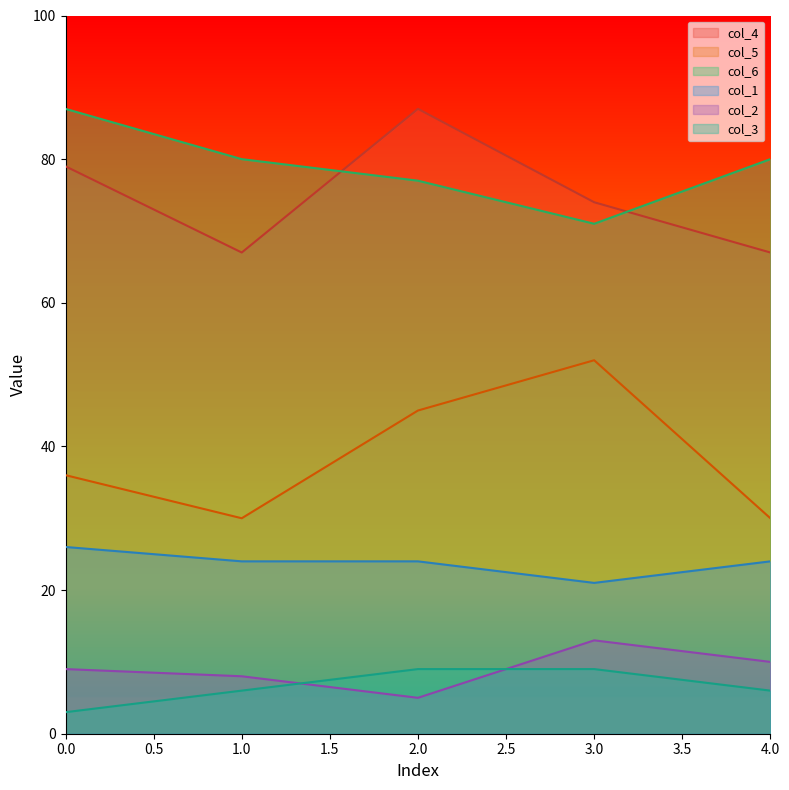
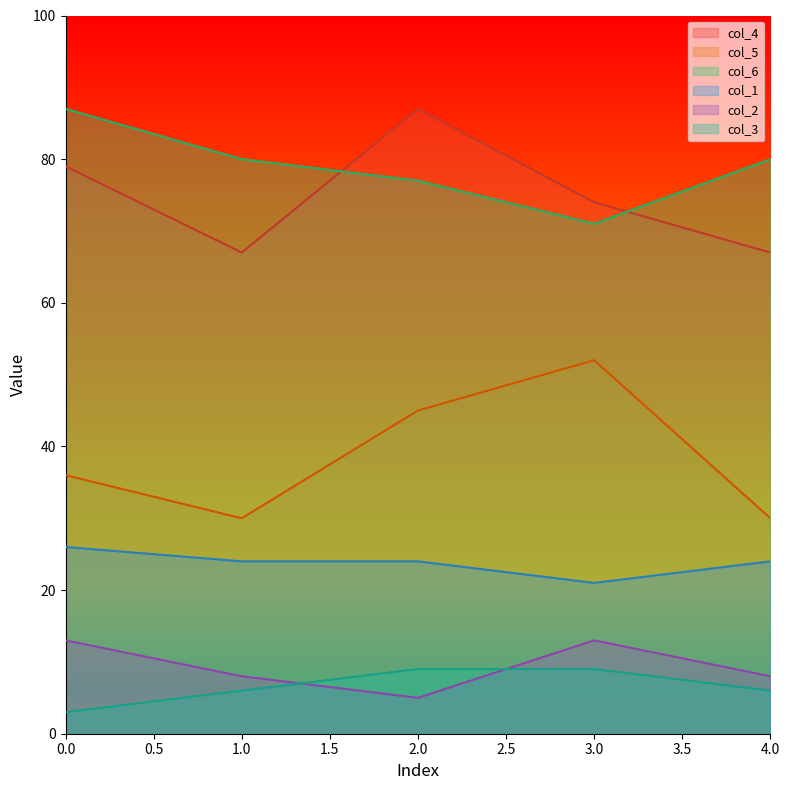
col_2, 0.0: 9 -> 13
col_2, 4.0: 10 -> 8
